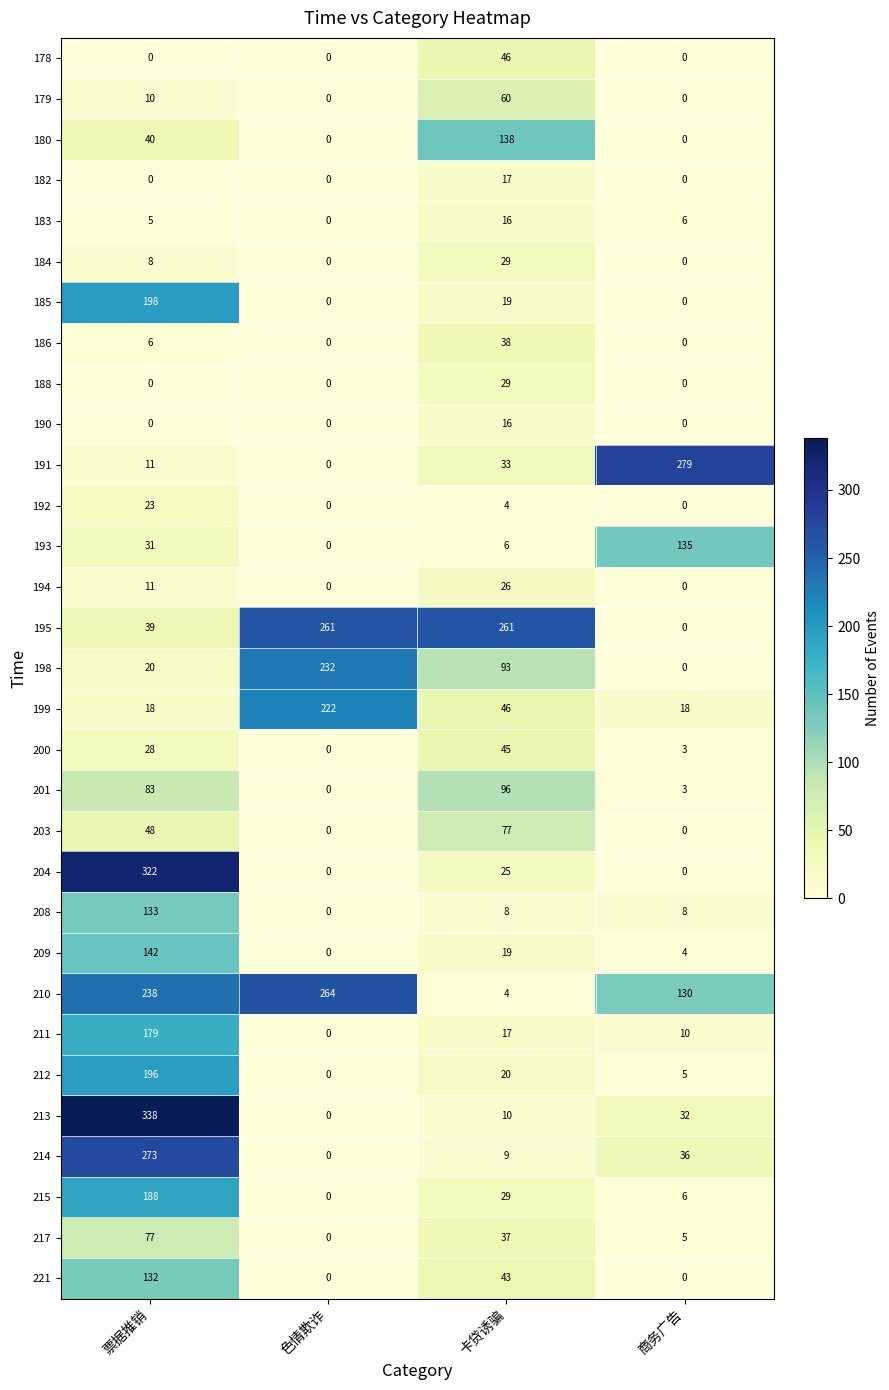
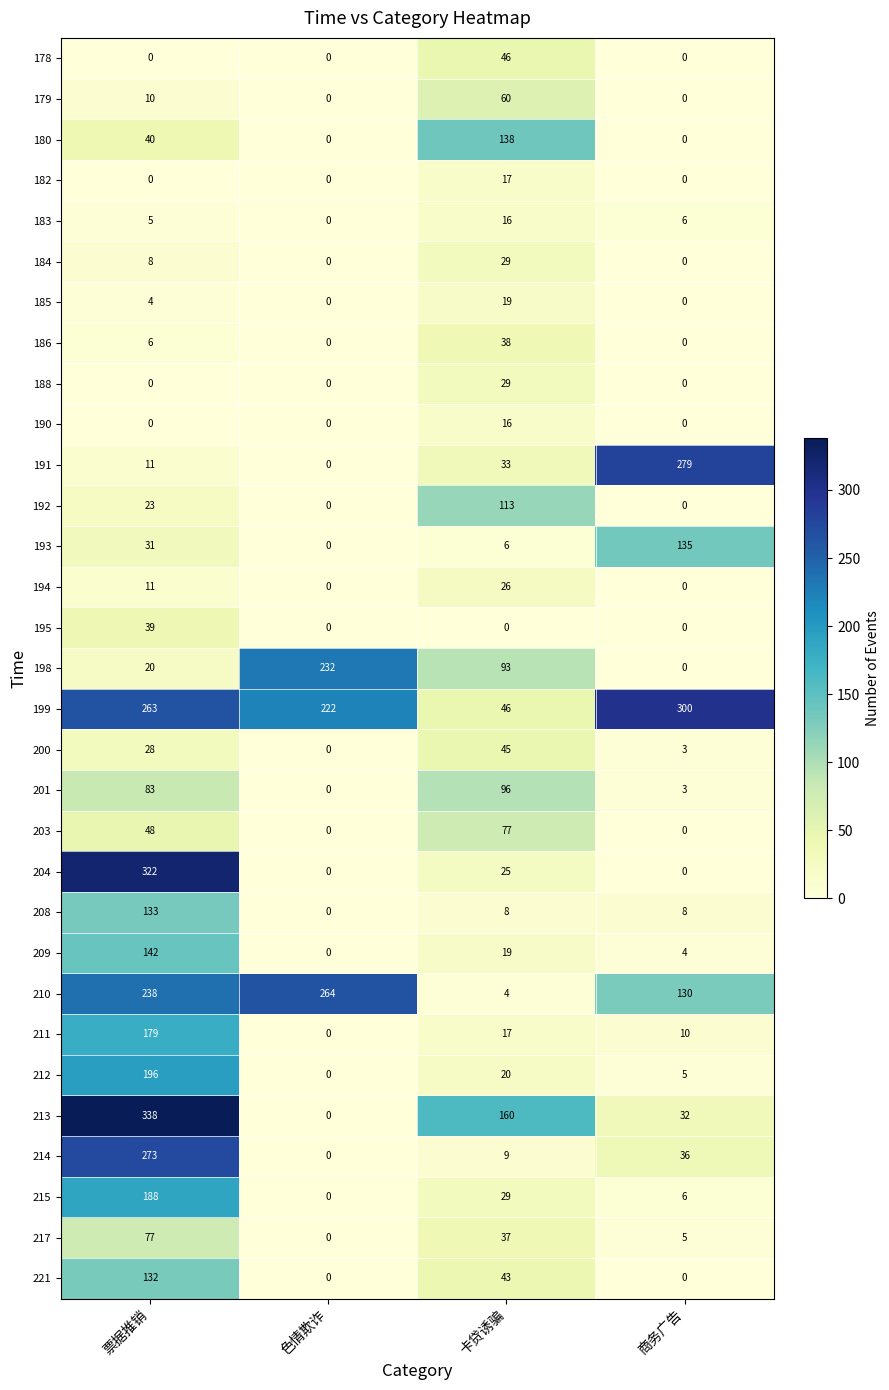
185, 票据推销: 198 -> 4
192, 卡贷诱骗: 4 -> 113
195, 色情欺诈: 261 -> 0
195, 卡贷诱骗: 261 -> 0
199, 票据推销: 18 -> 263
199, 商务广告: 18 -> 300
213, 卡贷诱骗: 10 -> 160
